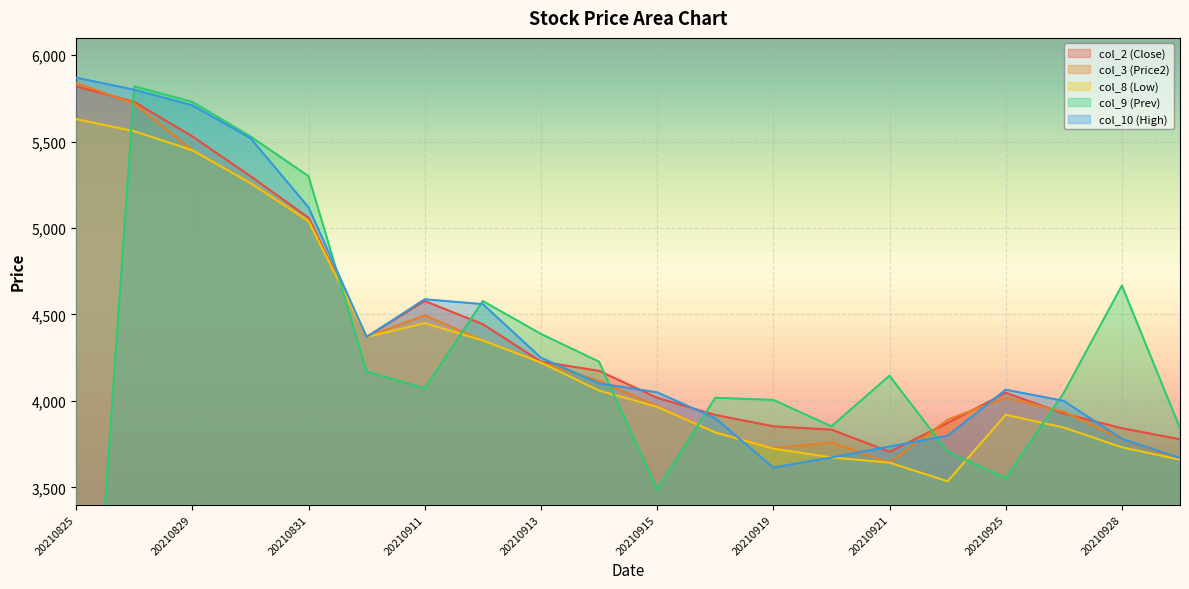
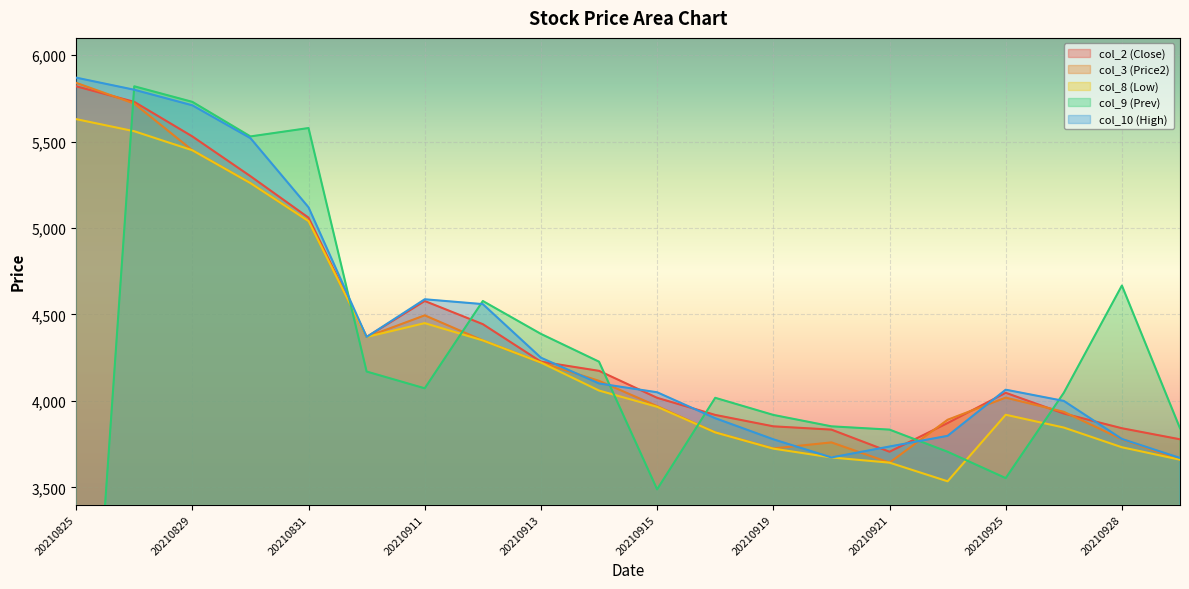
col_9 (Prev), 20210831: 5,300 -> 5,580
col_9 (Prev), 20210919: 4,010 -> 3,920
col_10 (High), 20210919: 3,610 -> 3,780
col_9 (Prev), 20210921: 4,150 -> 3,830
